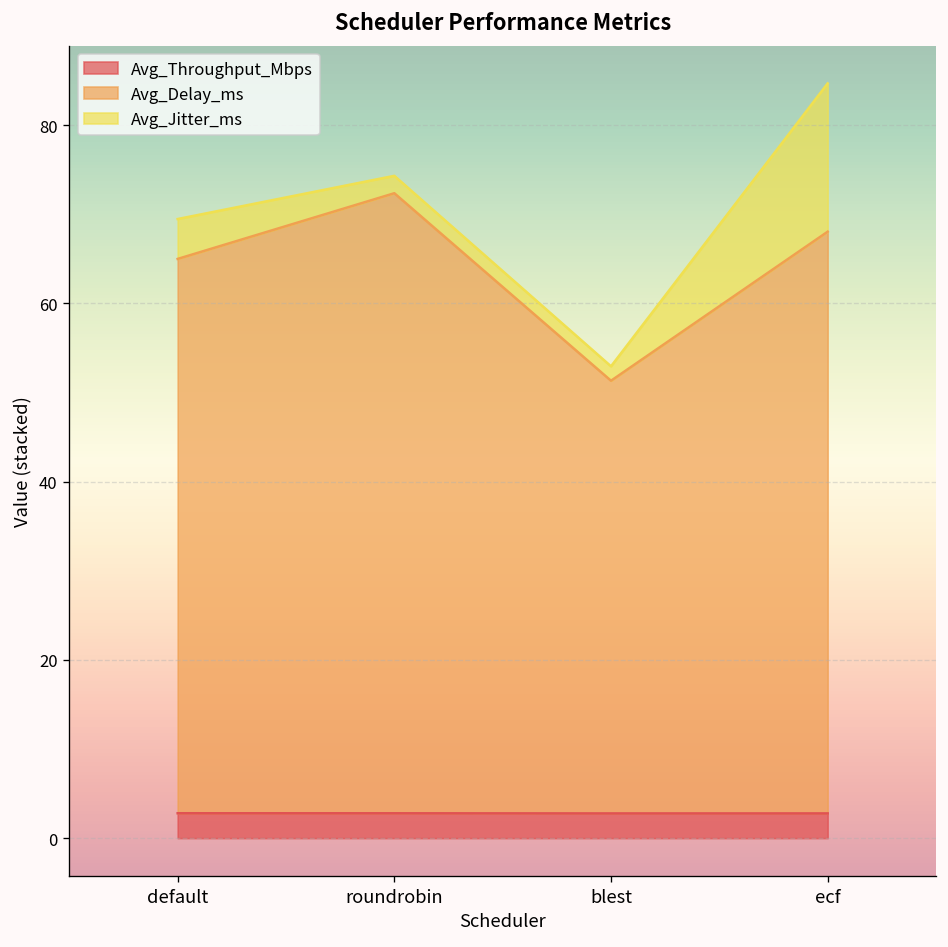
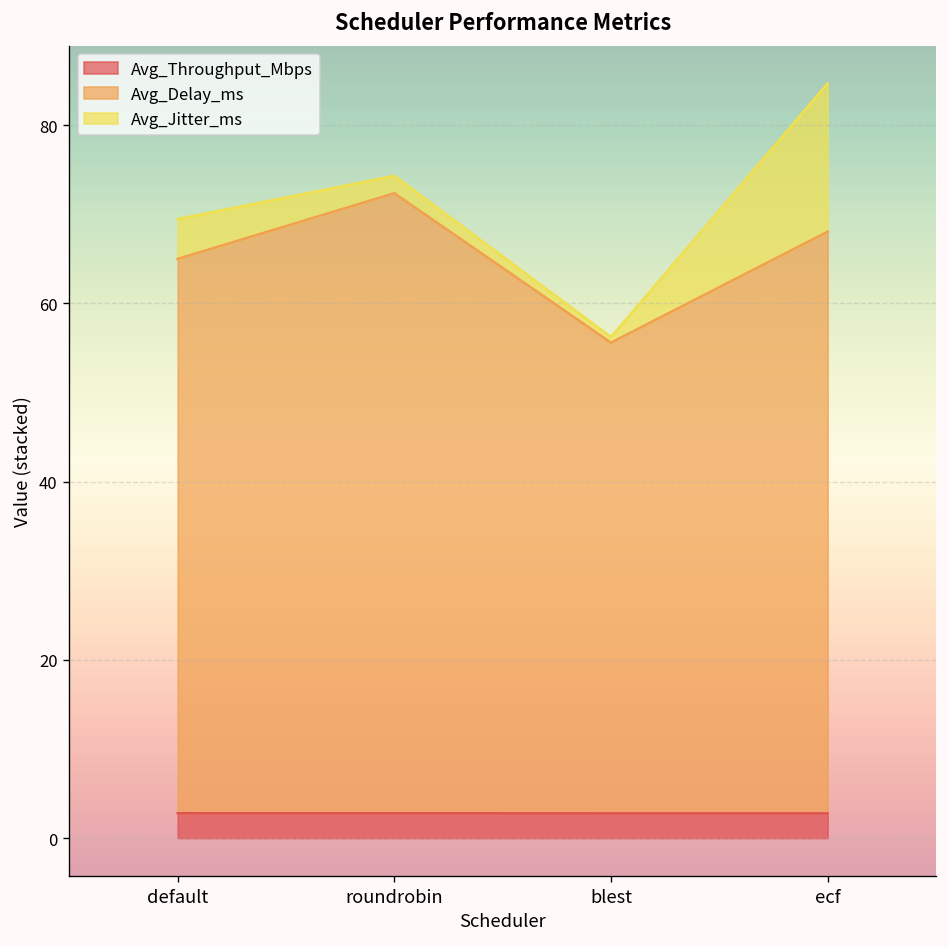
Avg_Delay_ms, blest: 49 -> 53
Avg_Jitter_ms, blest: 2 -> 1
